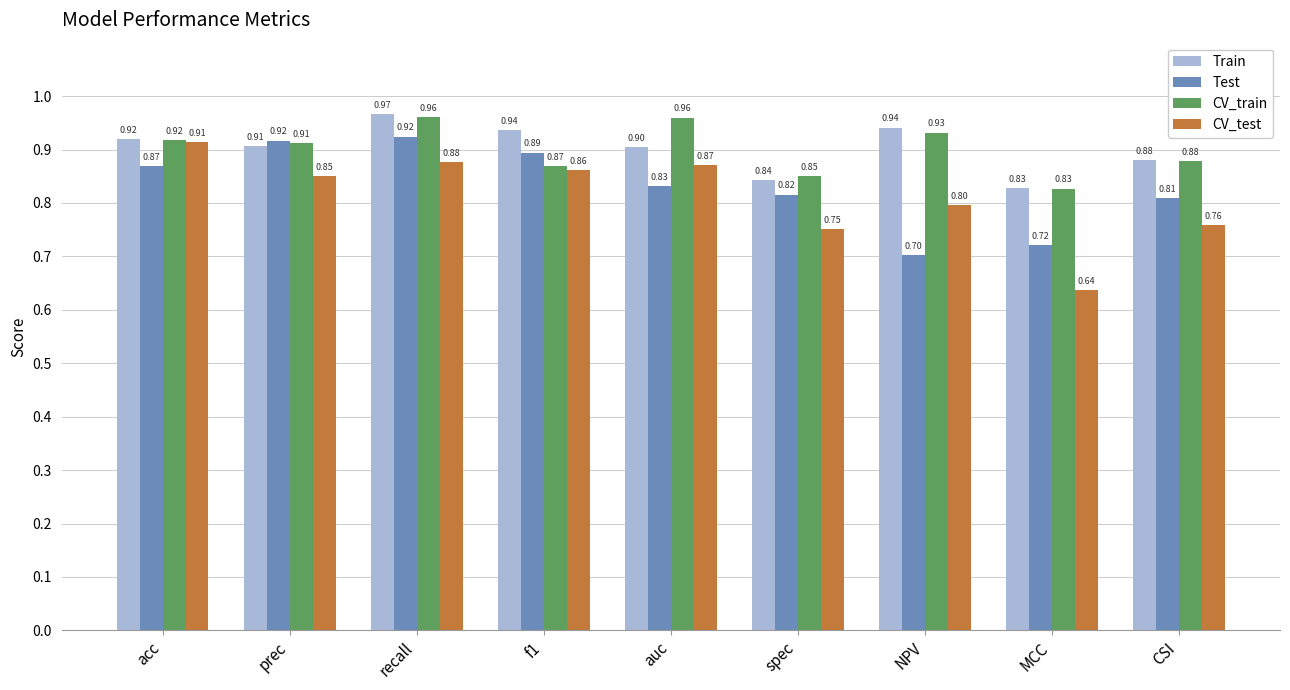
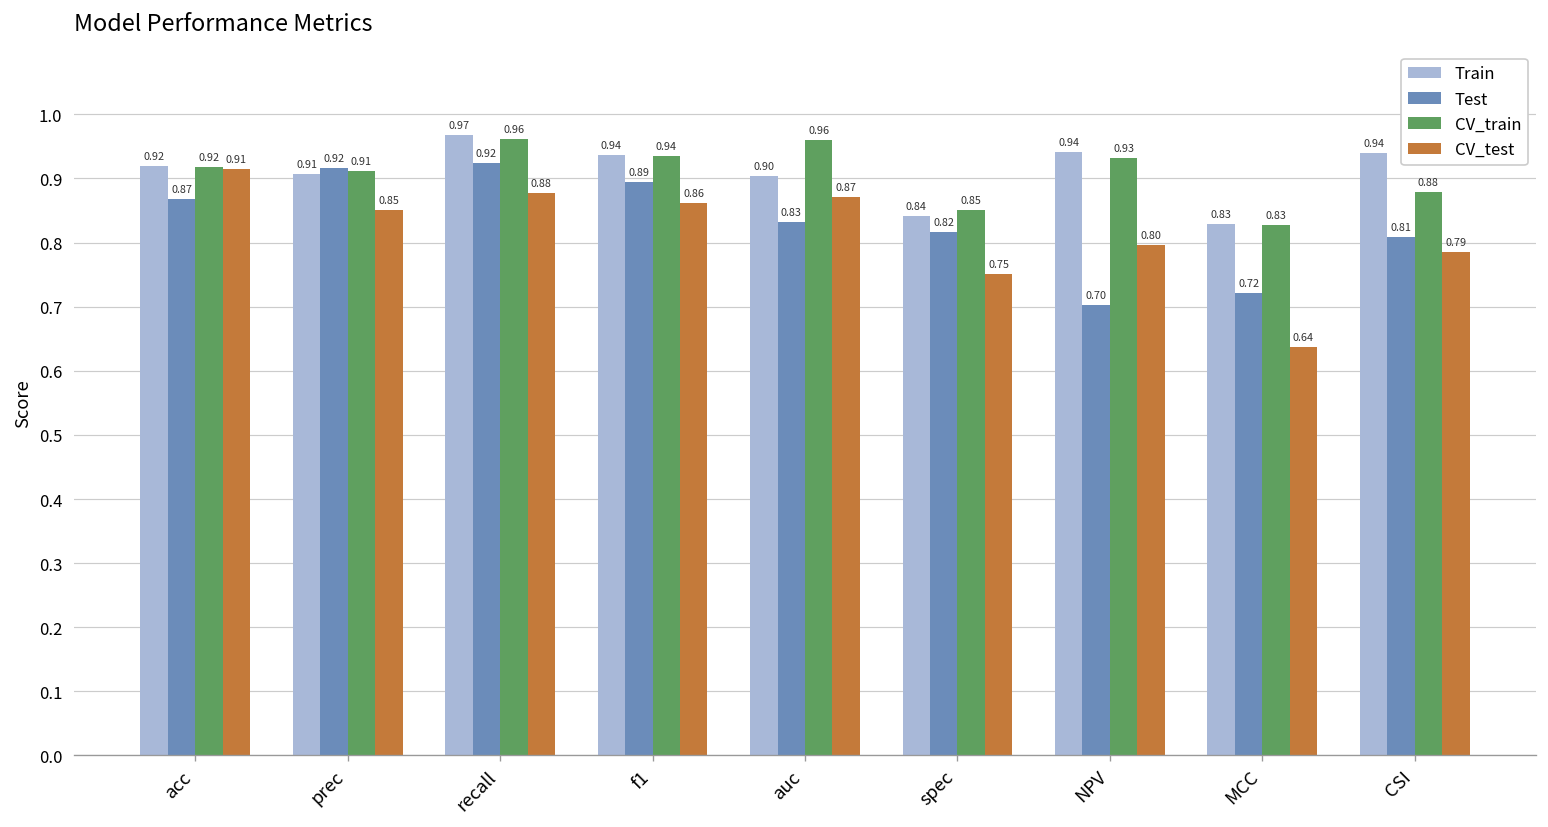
CV_train, f1: 0.87 -> 0.94
Train, CSI: 0.88 -> 0.94
CV_test, CSI: 0.76 -> 0.79
